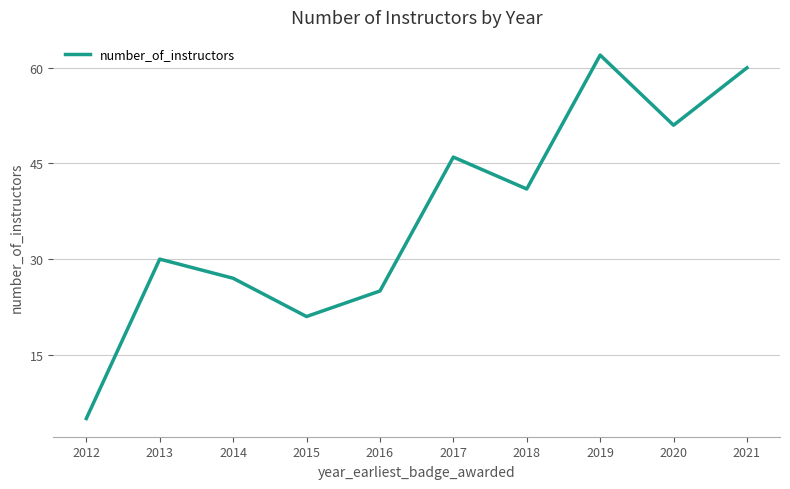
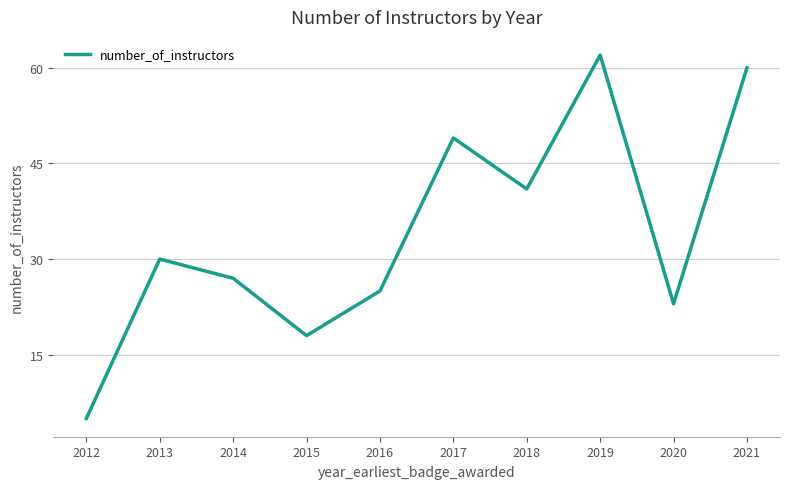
2015: 21 -> 18
2017: 46 -> 49
2020: 51 -> 23
